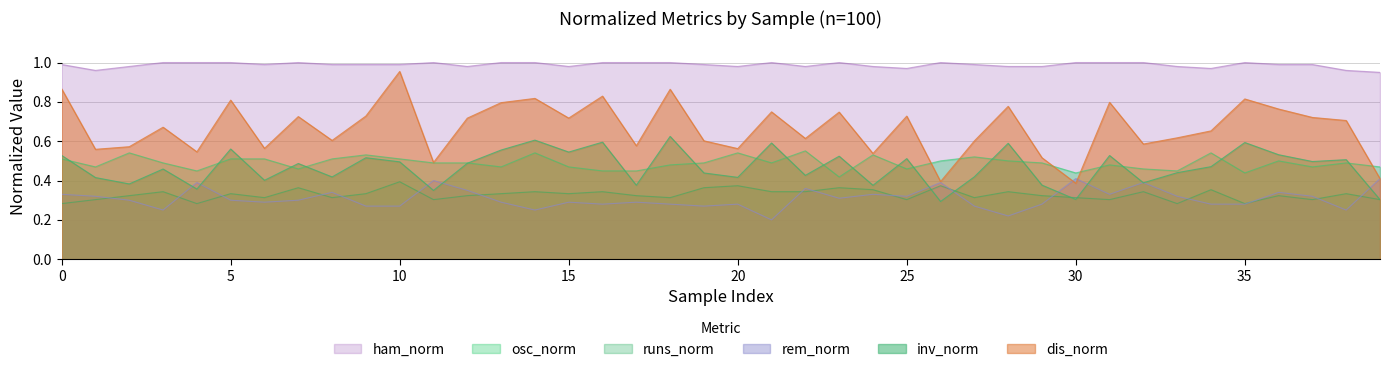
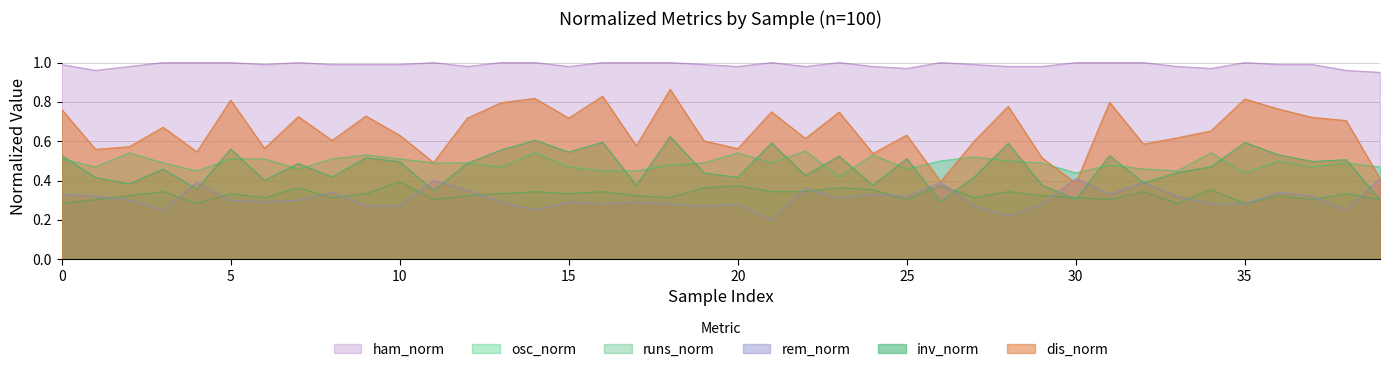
dis_norm, 0: 0.87 -> 0.76
dis_norm, 10: 0.95 -> 0.63
dis_norm, 25: 0.73 -> 0.63
